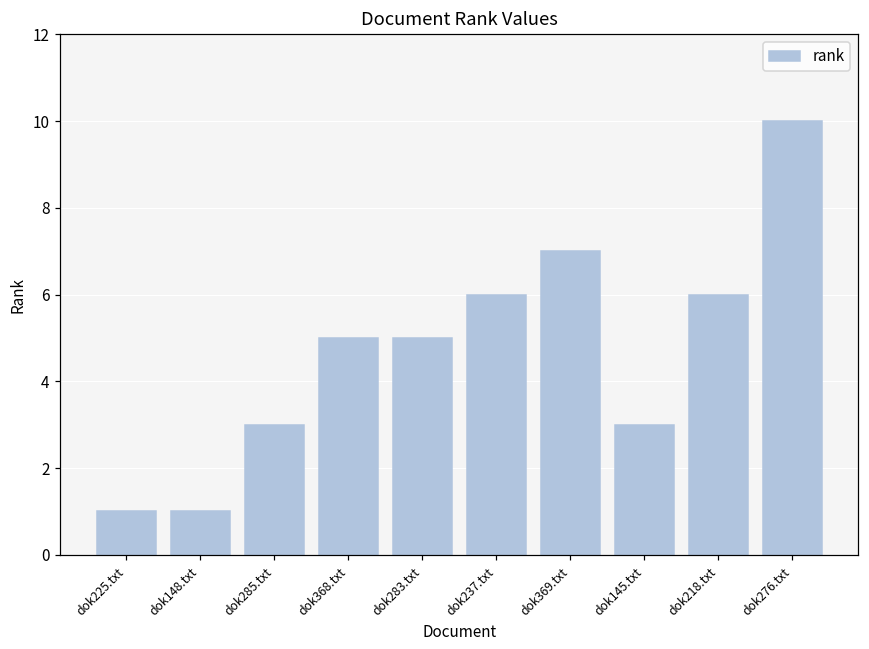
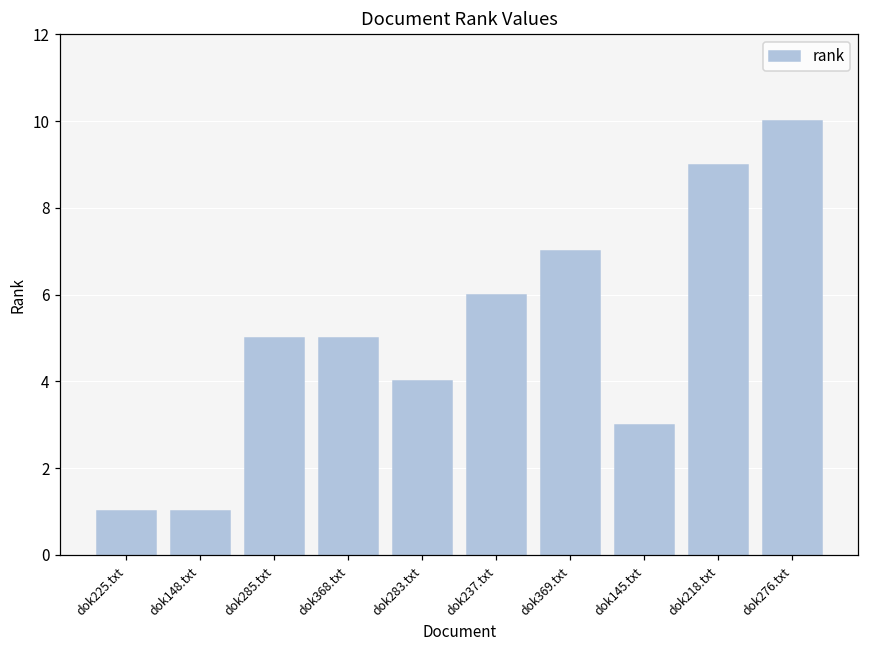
dok285.txt: 3 -> 5
dok283.txt: 5 -> 4
dok218.txt: 6 -> 9
